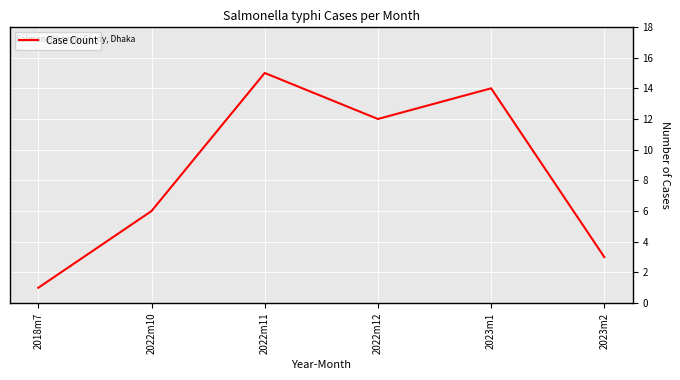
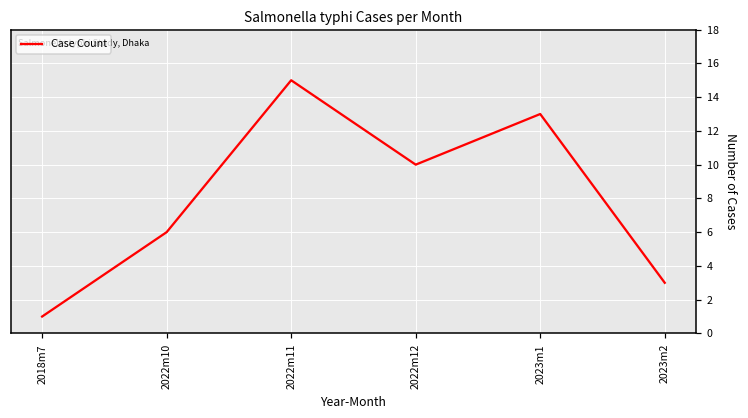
2022m12: 12 -> 10
2023m1: 14 -> 13
